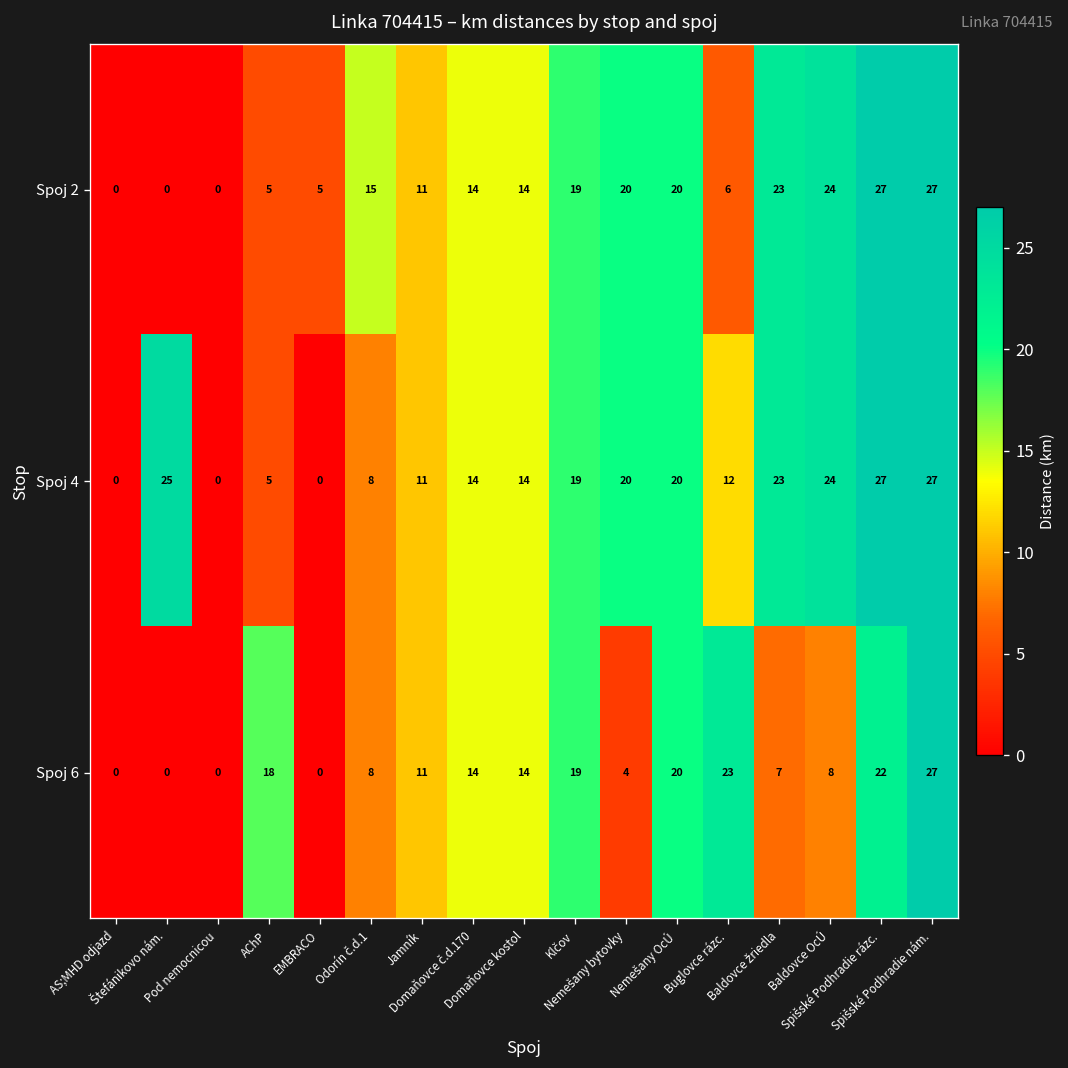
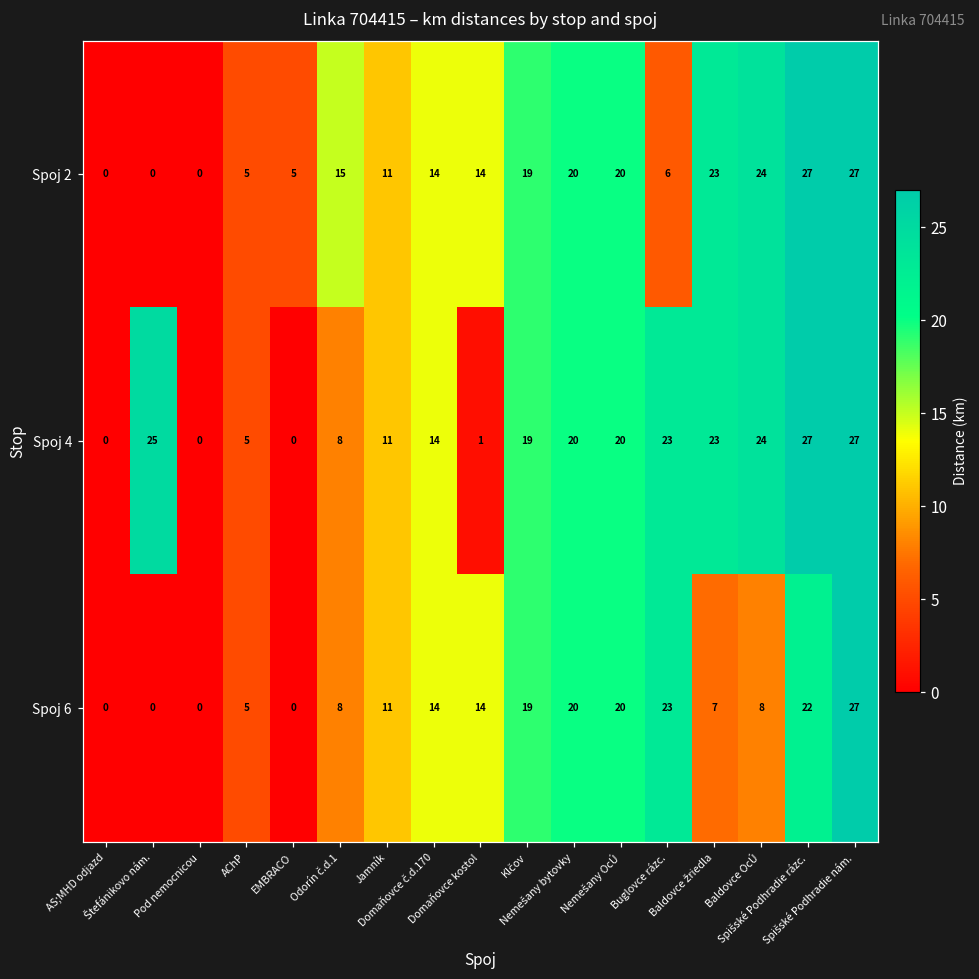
Spoj 4, Domaňovce kostol: 14 -> 1
Spoj 4, Buglovce rázc.: 12 -> 23
Spoj 6, AChP: 18 -> 5
Spoj 6, Nemešany bytovky: 4 -> 20
